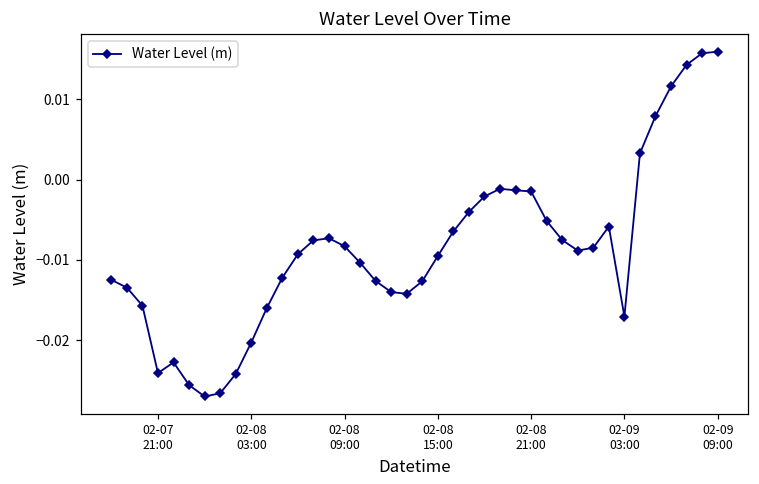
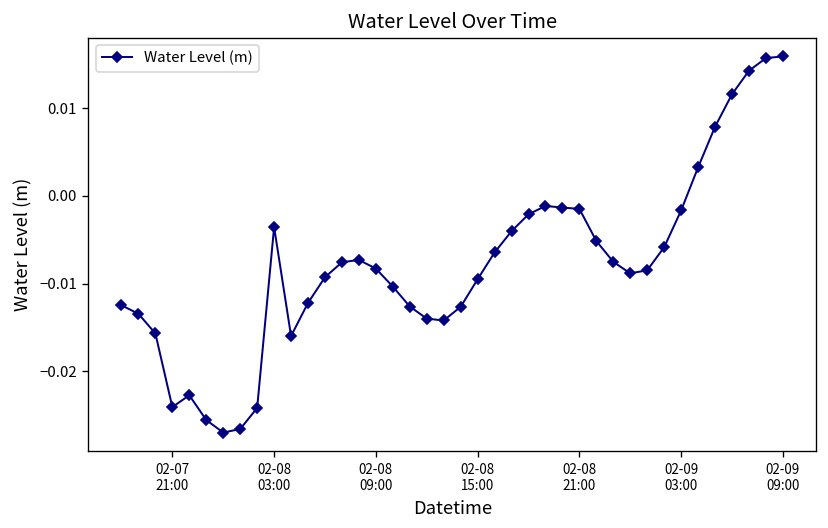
02-08 03:00: -0.020 -> -0.004
02-09 03:00: -0.017 -> -0.002
